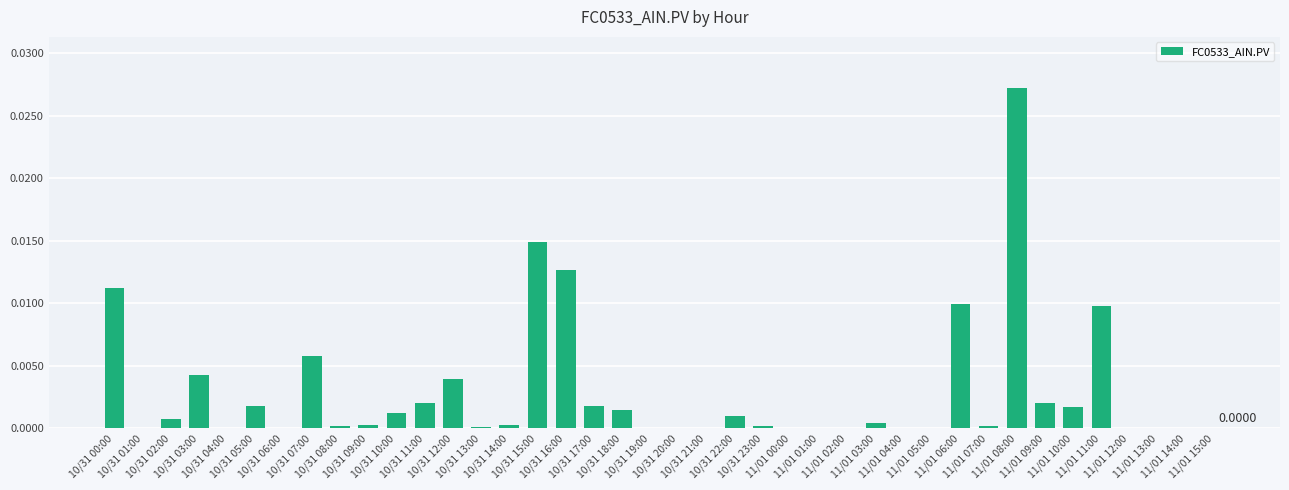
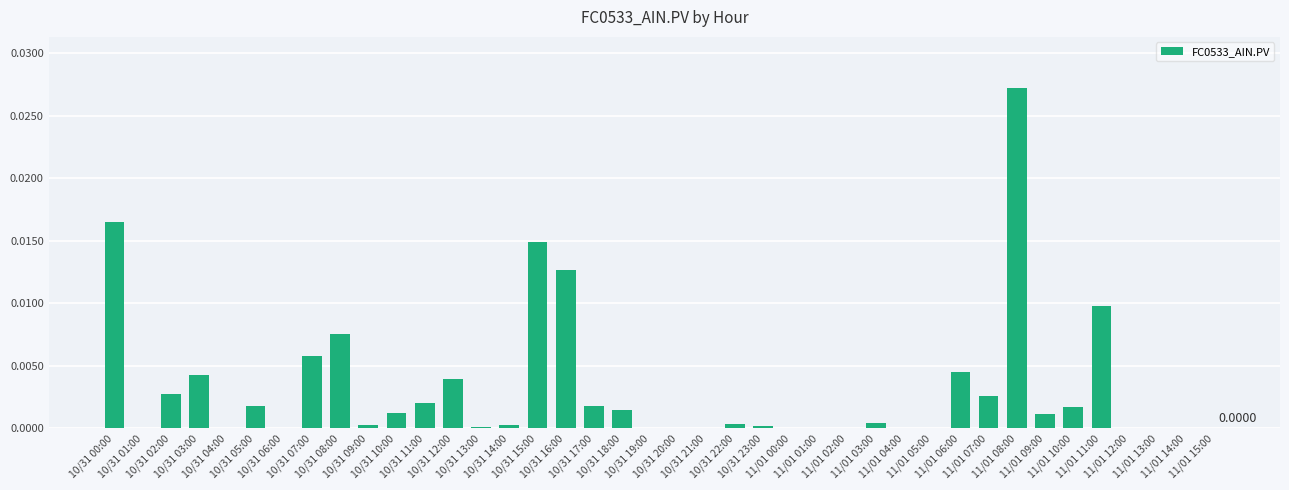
10/31 00:00: 0.0112 -> 0.0165
10/31 02:00: 0.0008 -> 0.0027
10/31 08:00: 0.0002 -> 0.0076
10/31 22:00: 0.0010 -> 0.0003
11/01 06:00: 0.0099 -> 0.0045
11/01 07:00: 0.0002 -> 0.0026
11/01 09:00: 0.0020 -> 0.0012
